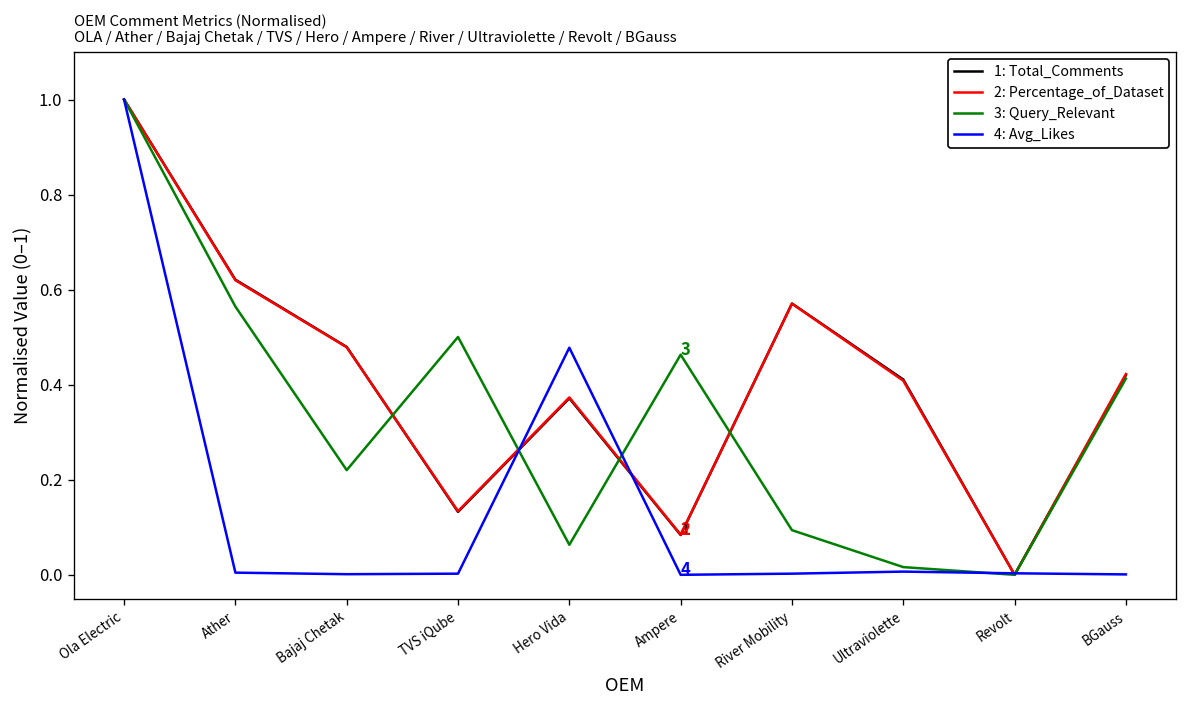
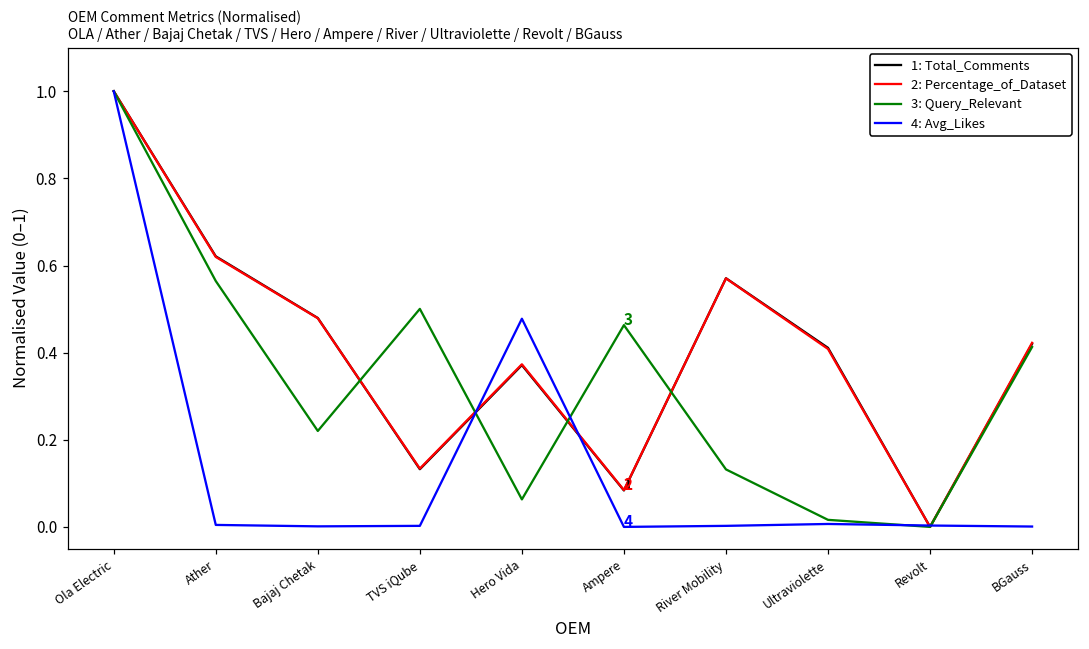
3: Query_Relevant, River Mobility: 0.09 -> 0.13
